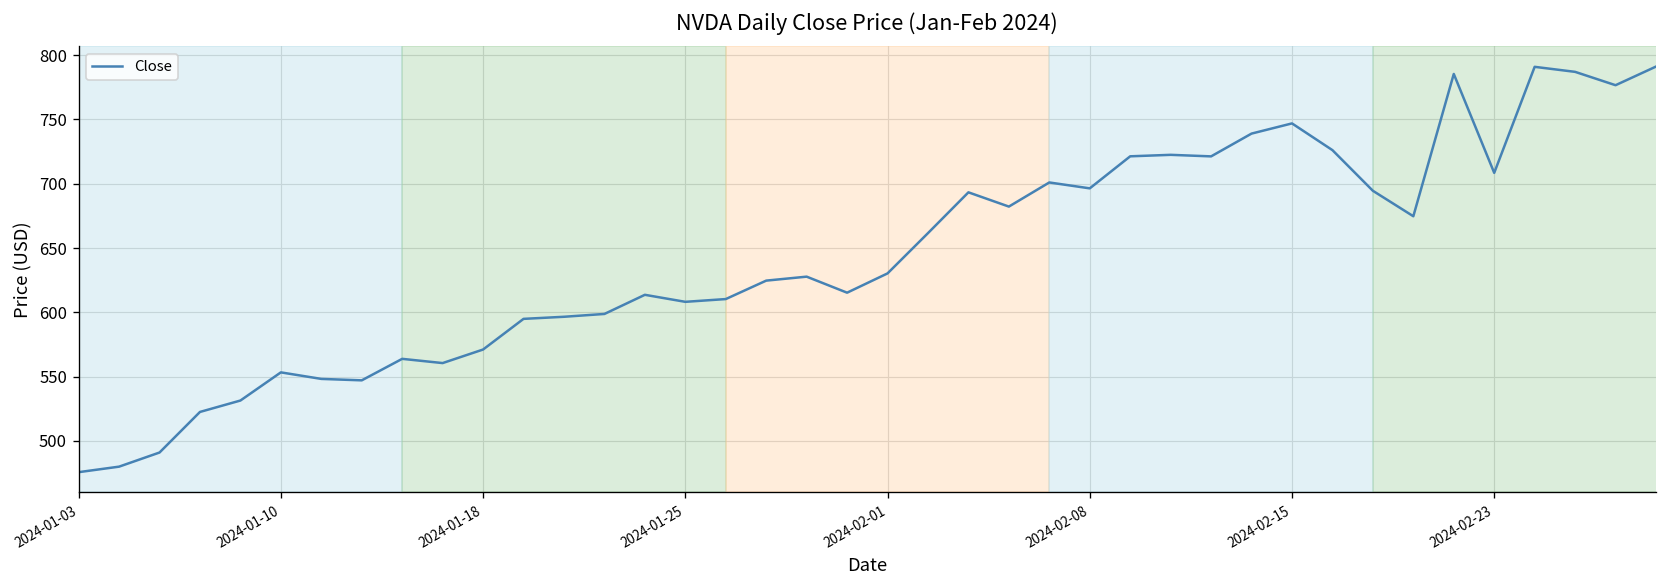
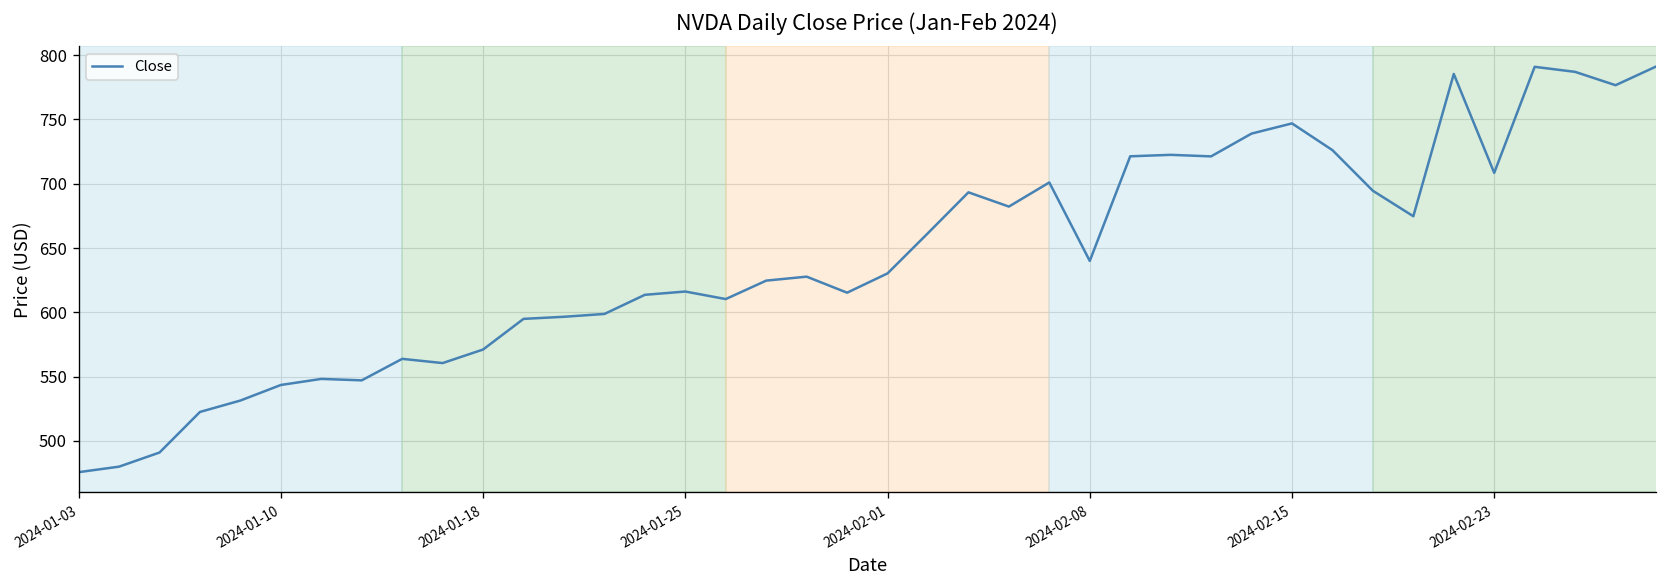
2024-01-10: 553 -> 544
2024-01-25: 608 -> 616
2024-02-08: 696 -> 640
